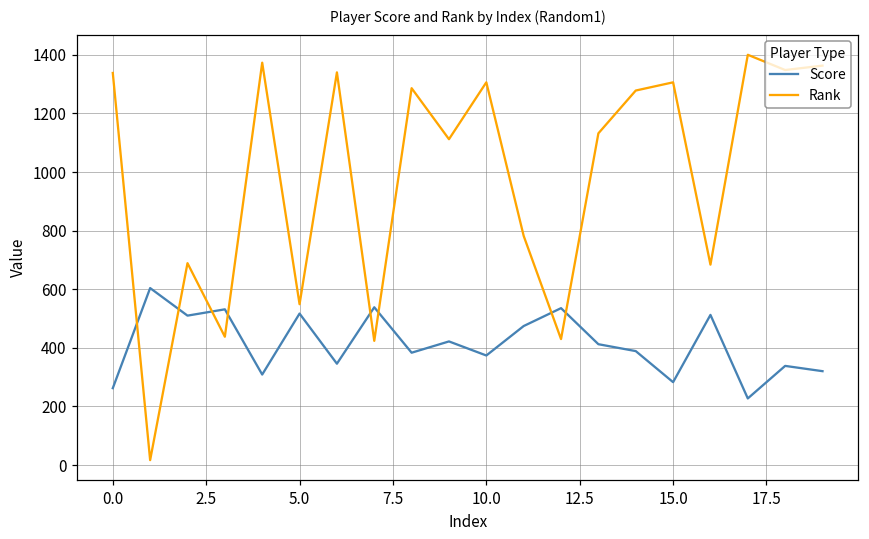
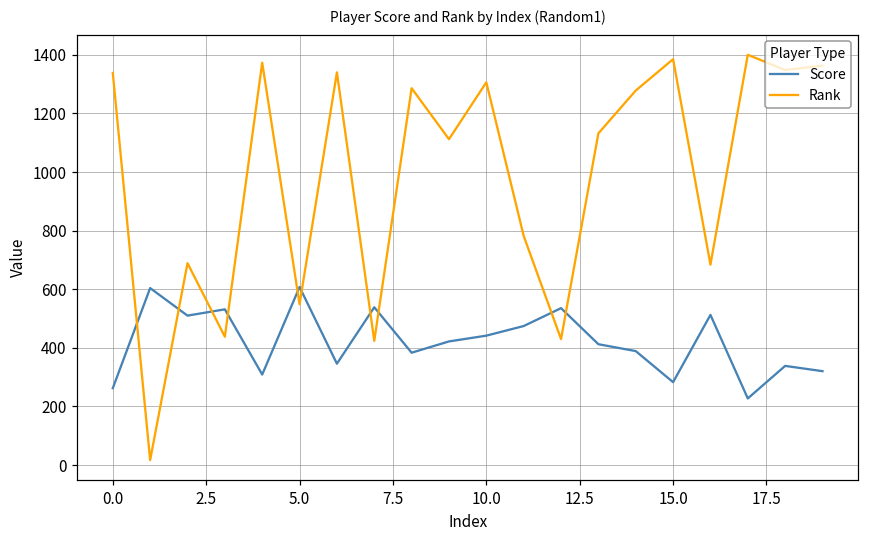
Score, 5.0: 520 -> 610
Score, 10.0: 370 -> 440
Rank, 15.0: 1310 -> 1390
